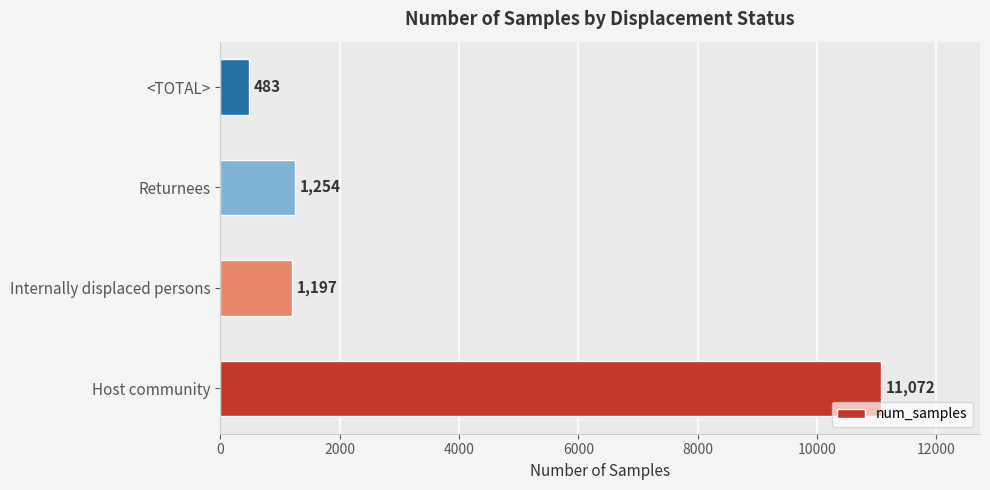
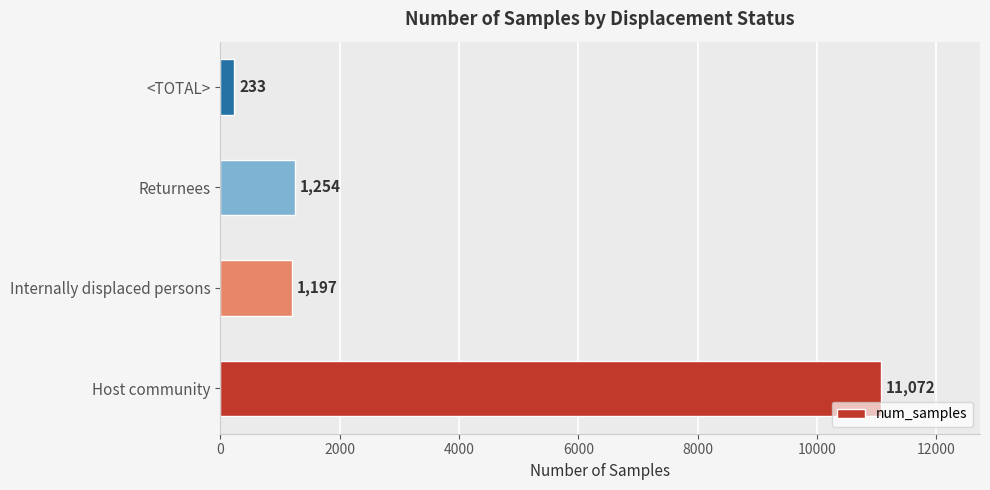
<TOTAL>: 483 -> 233
